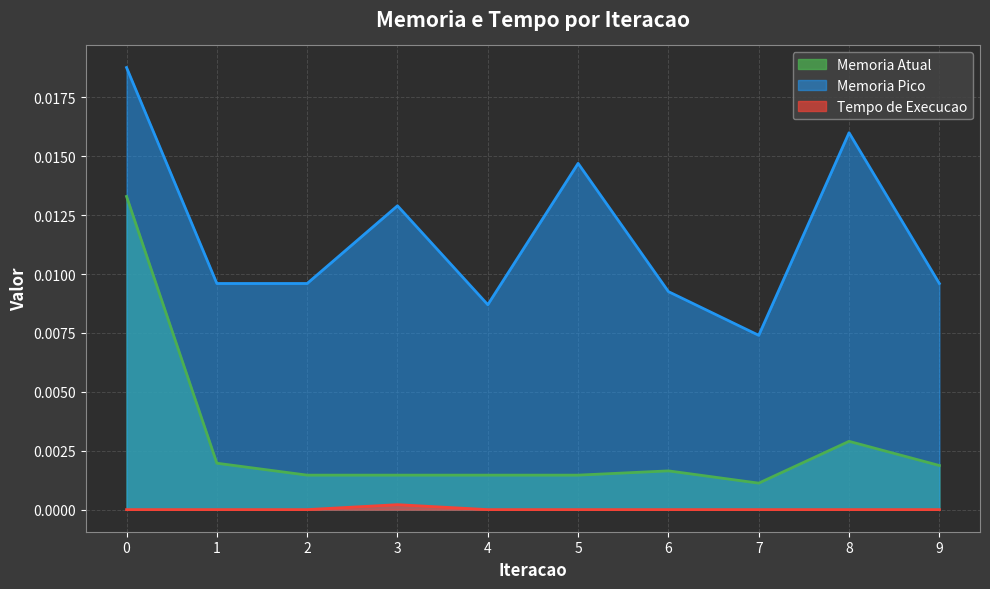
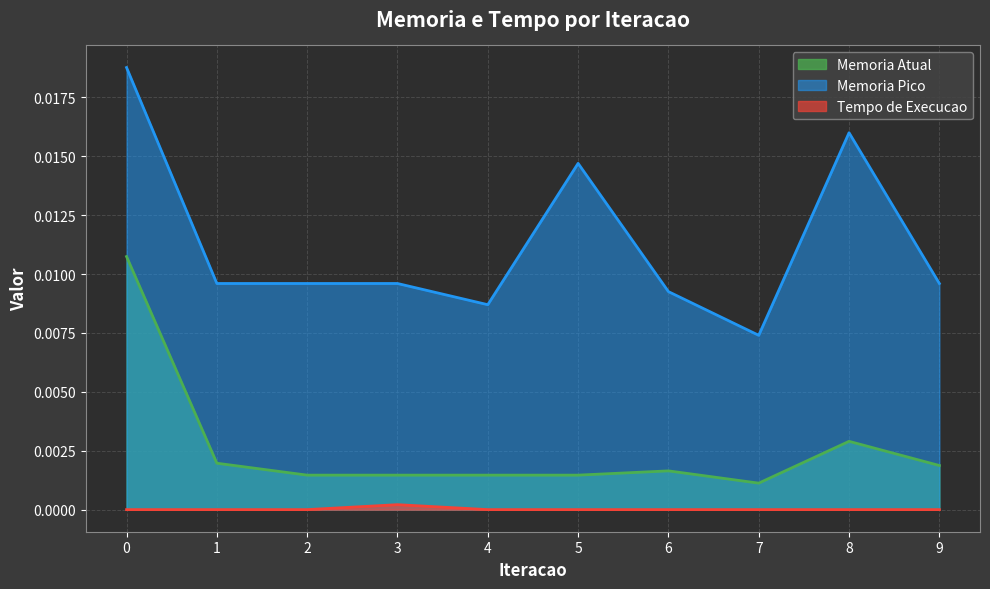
Memoria Atual, 0: 0.0133 -> 0.0107
Memoria Pico, 3: 0.0129 -> 0.0096
